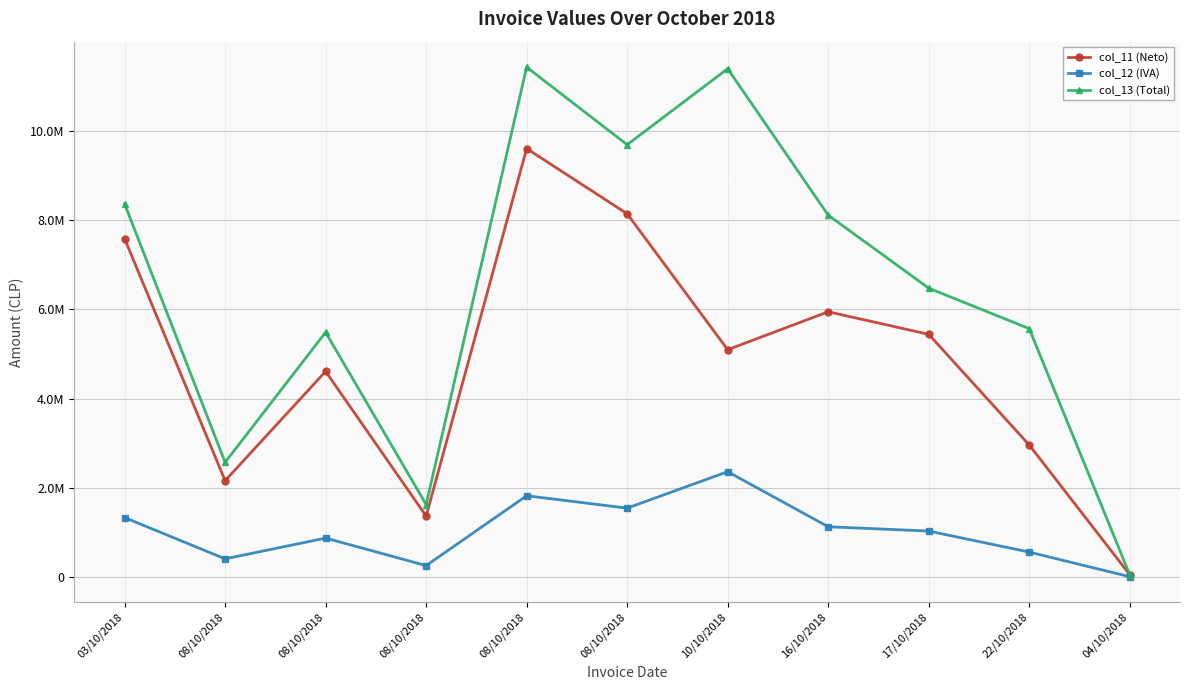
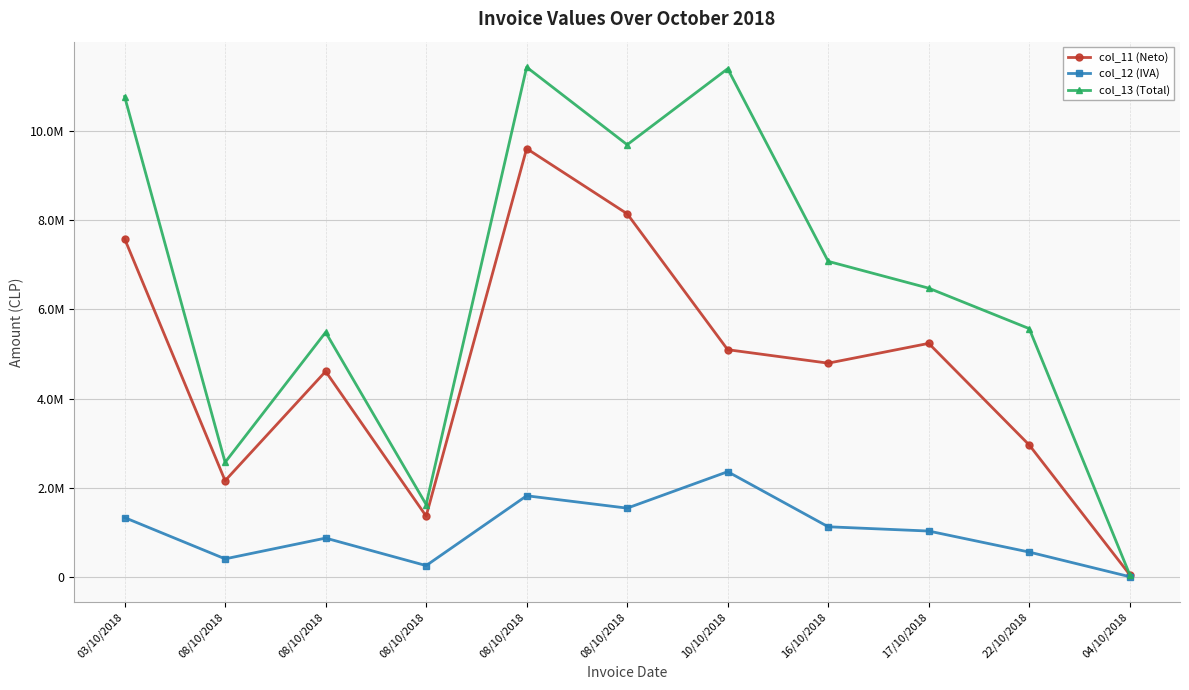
col_13 (Total), 03/10/2018: 8400000 -> 10800000
col_11 (Neto), 16/10/2018: 5900000 -> 4800000
col_13 (Total), 16/10/2018: 8100000 -> 7100000
col_11 (Neto), 17/10/2018: 5400000 -> 5200000
